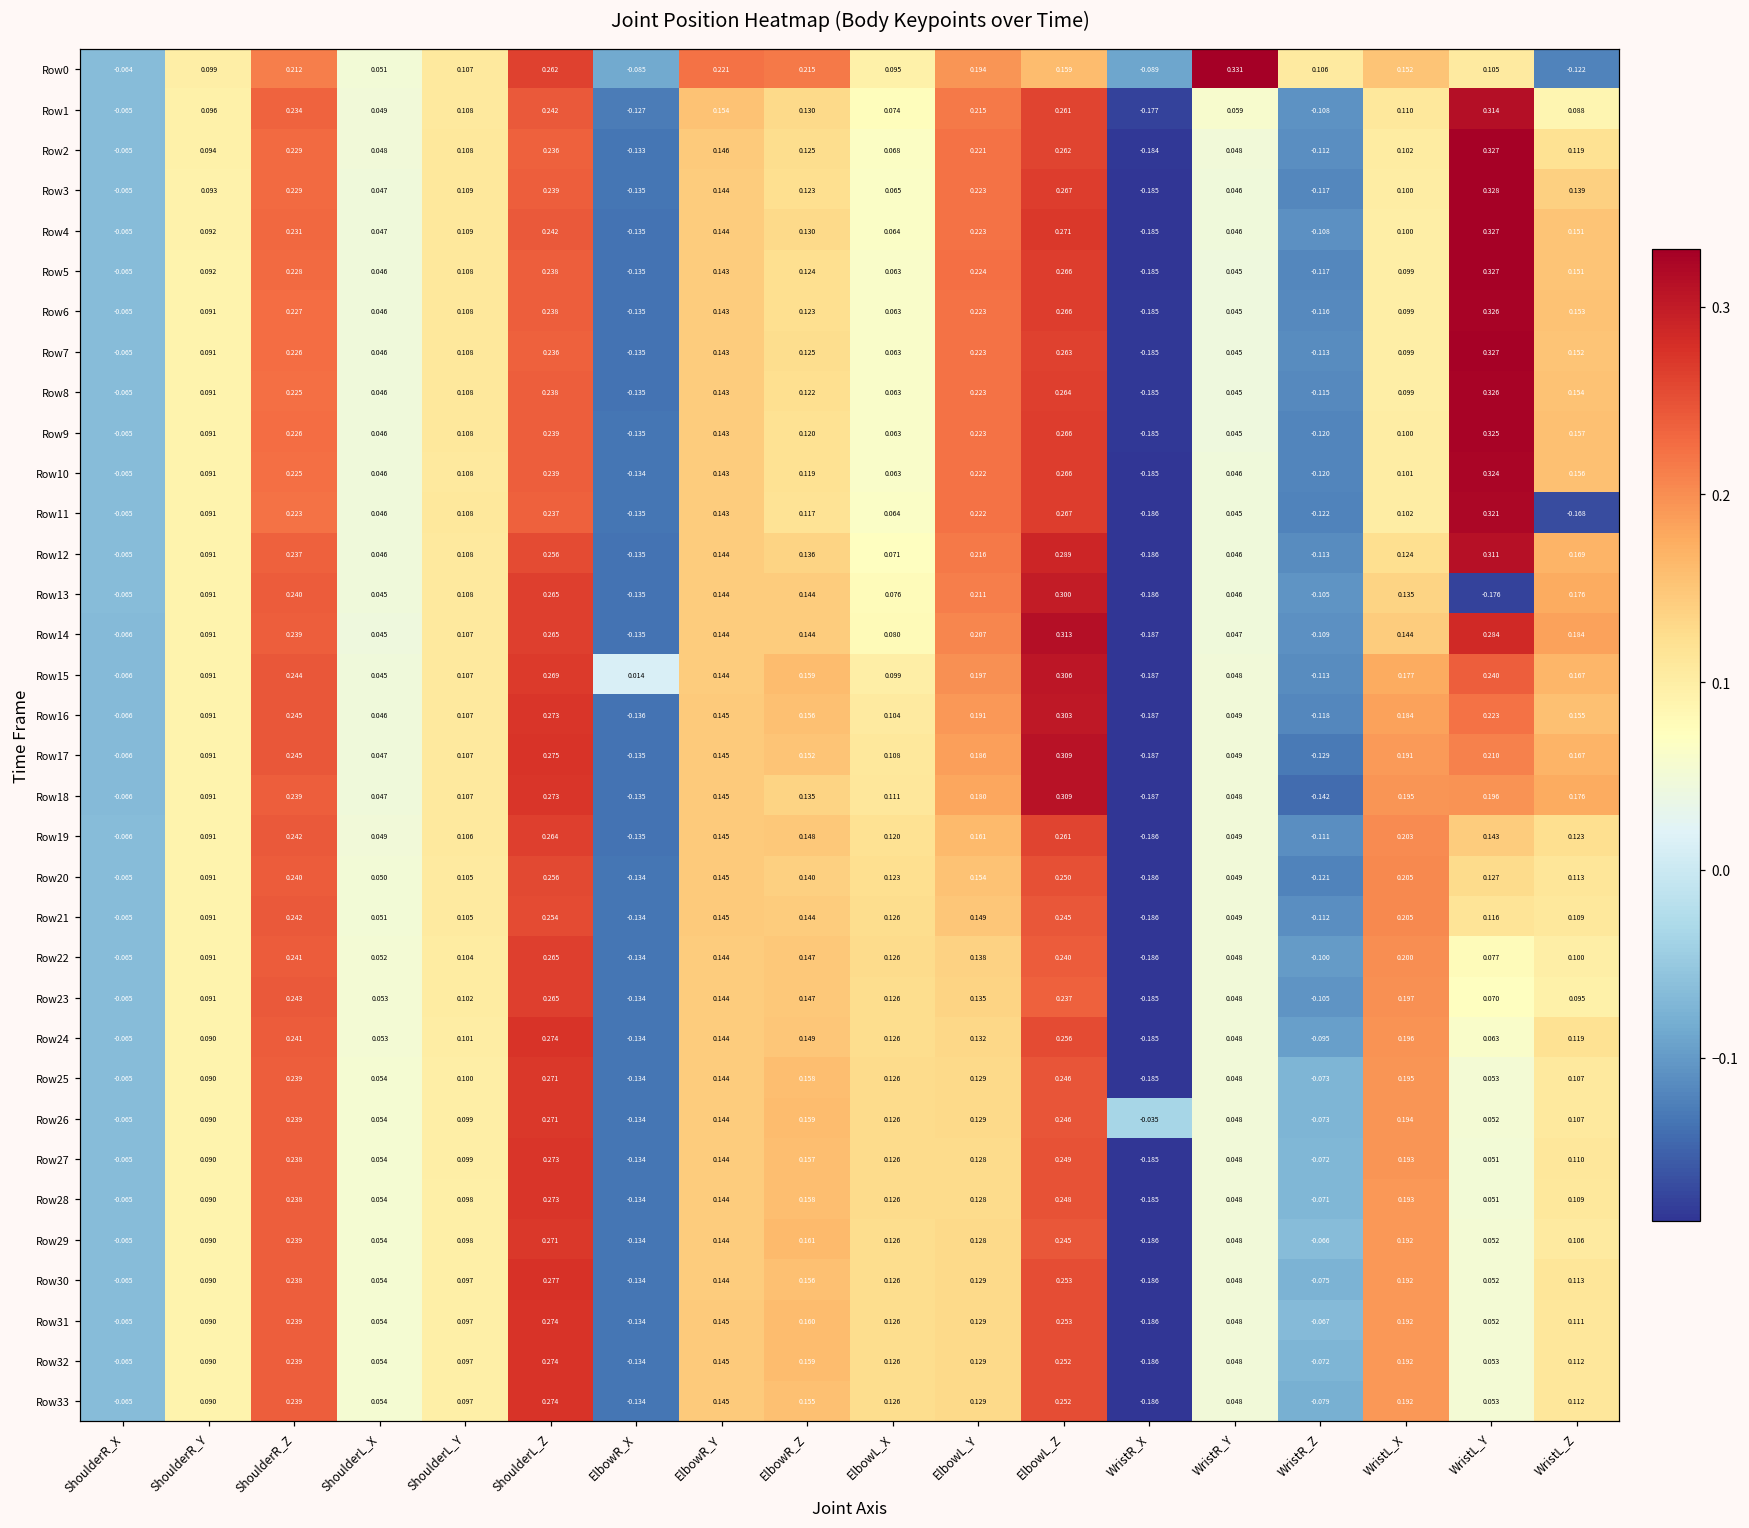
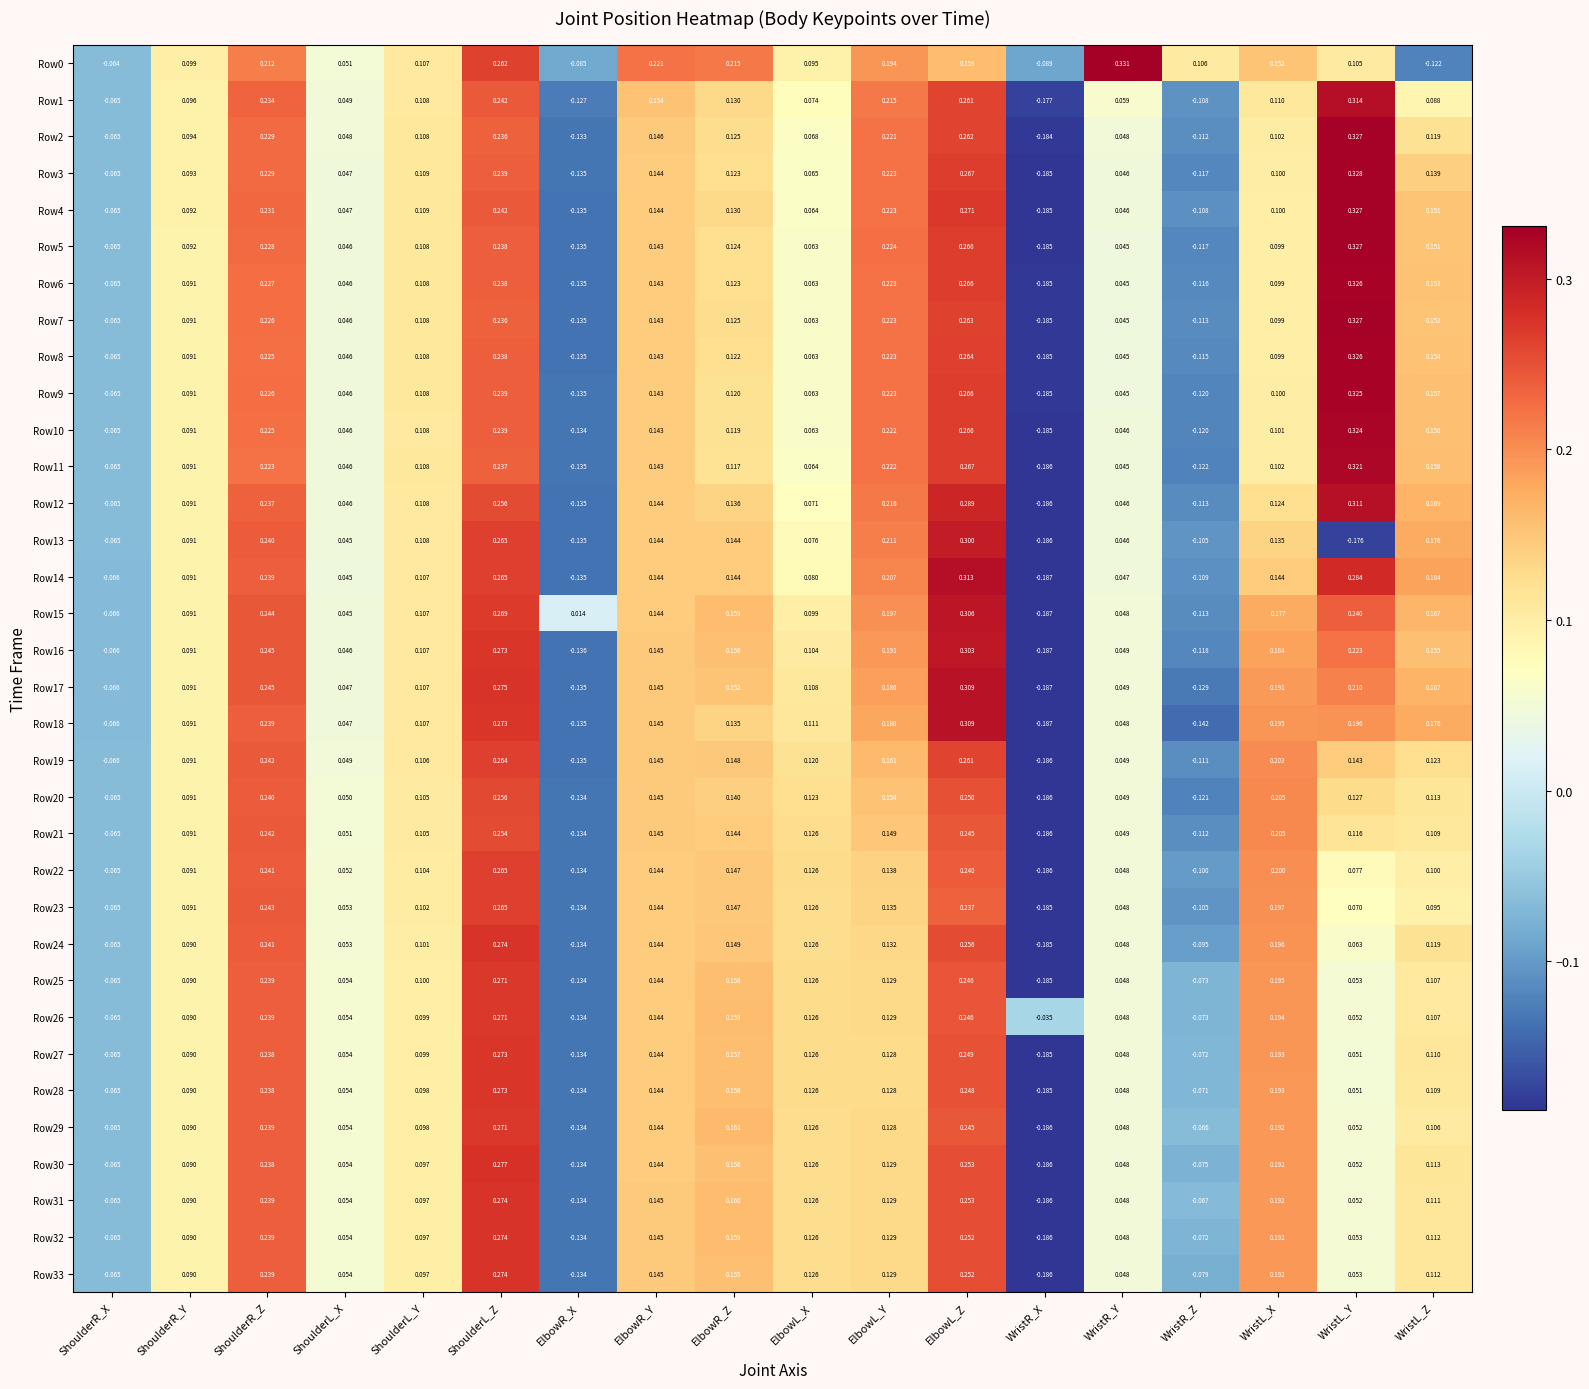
Row11, WristL_Z: -0.168 -> 0.158
